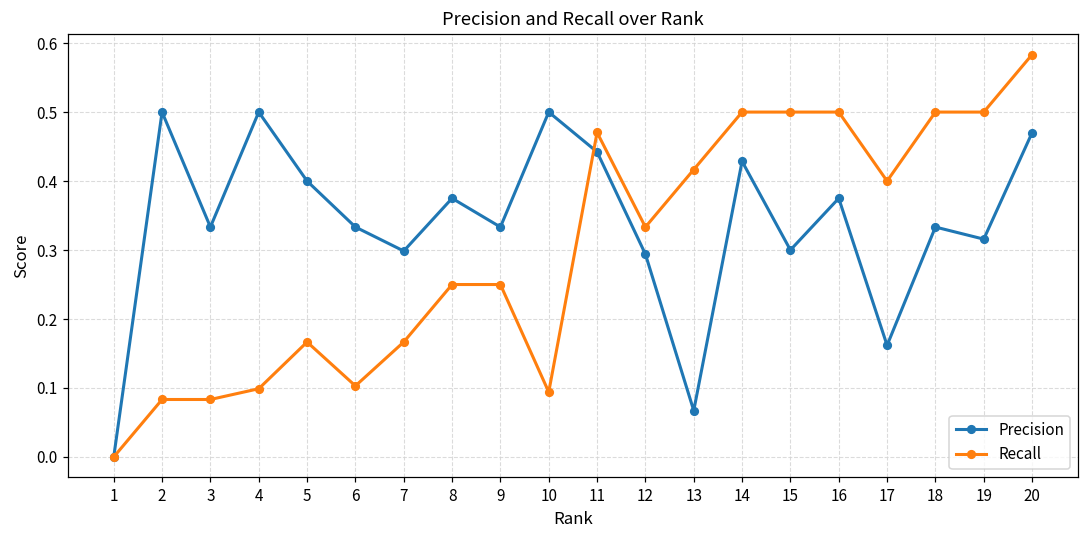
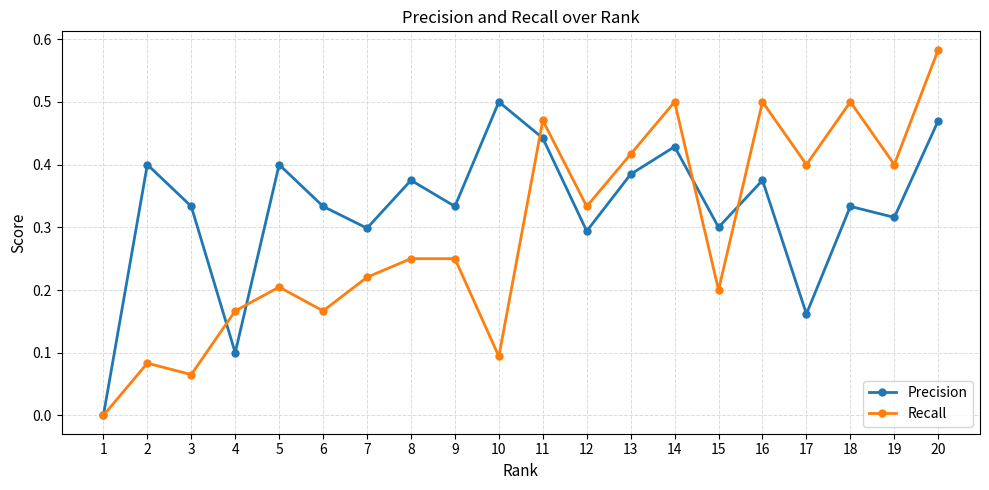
Precision, 2: 0.5 -> 0.4
Recall, 3: 0.08 -> 0.07
Precision, 4: 0.5 -> 0.1
Recall, 4: 0.10 -> 0.17
Recall, 5: 0.17 -> 0.20
Recall, 6: 0.10 -> 0.17
Recall, 7: 0.17 -> 0.22
Precision, 13: 0.07 -> 0.38
Recall, 15: 0.5 -> 0.2
Recall, 19: 0.5 -> 0.4
